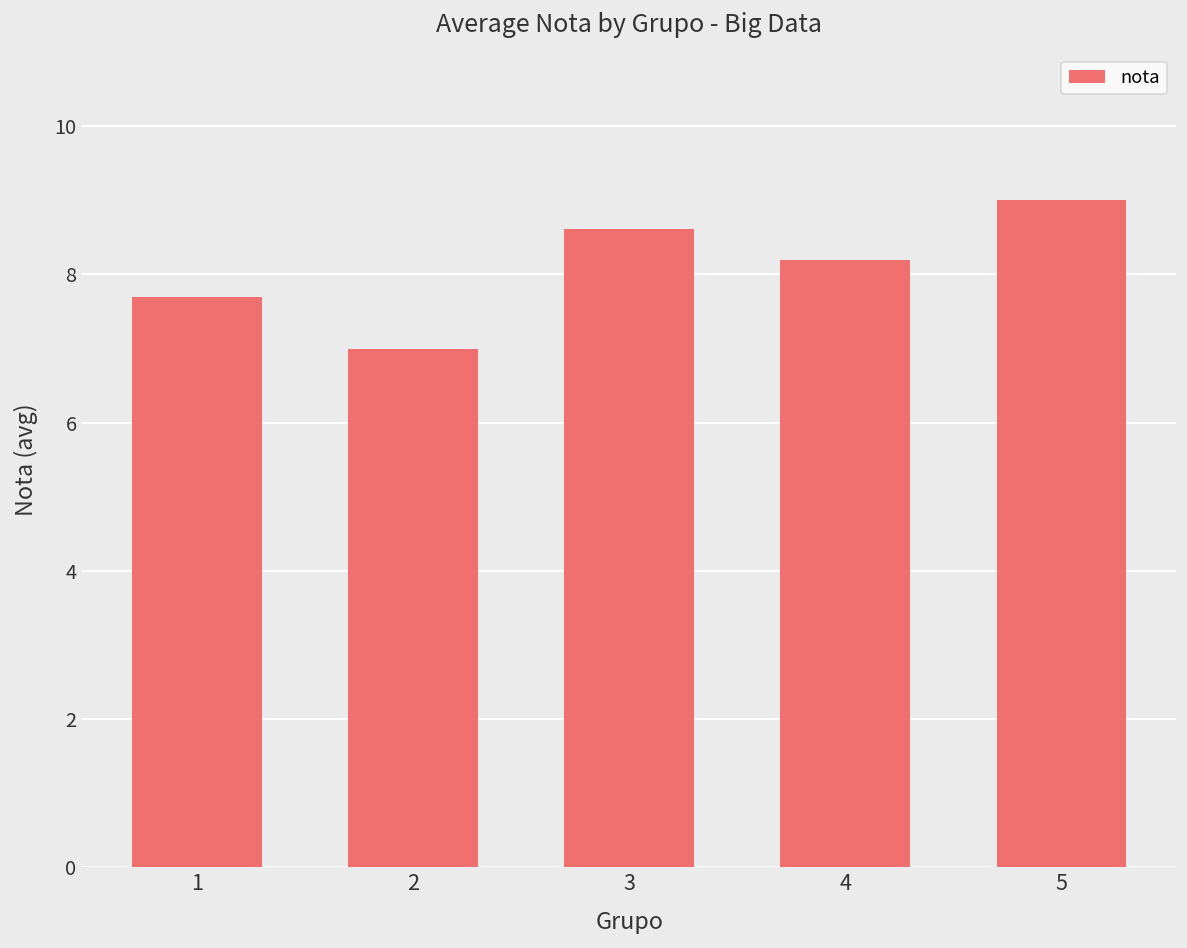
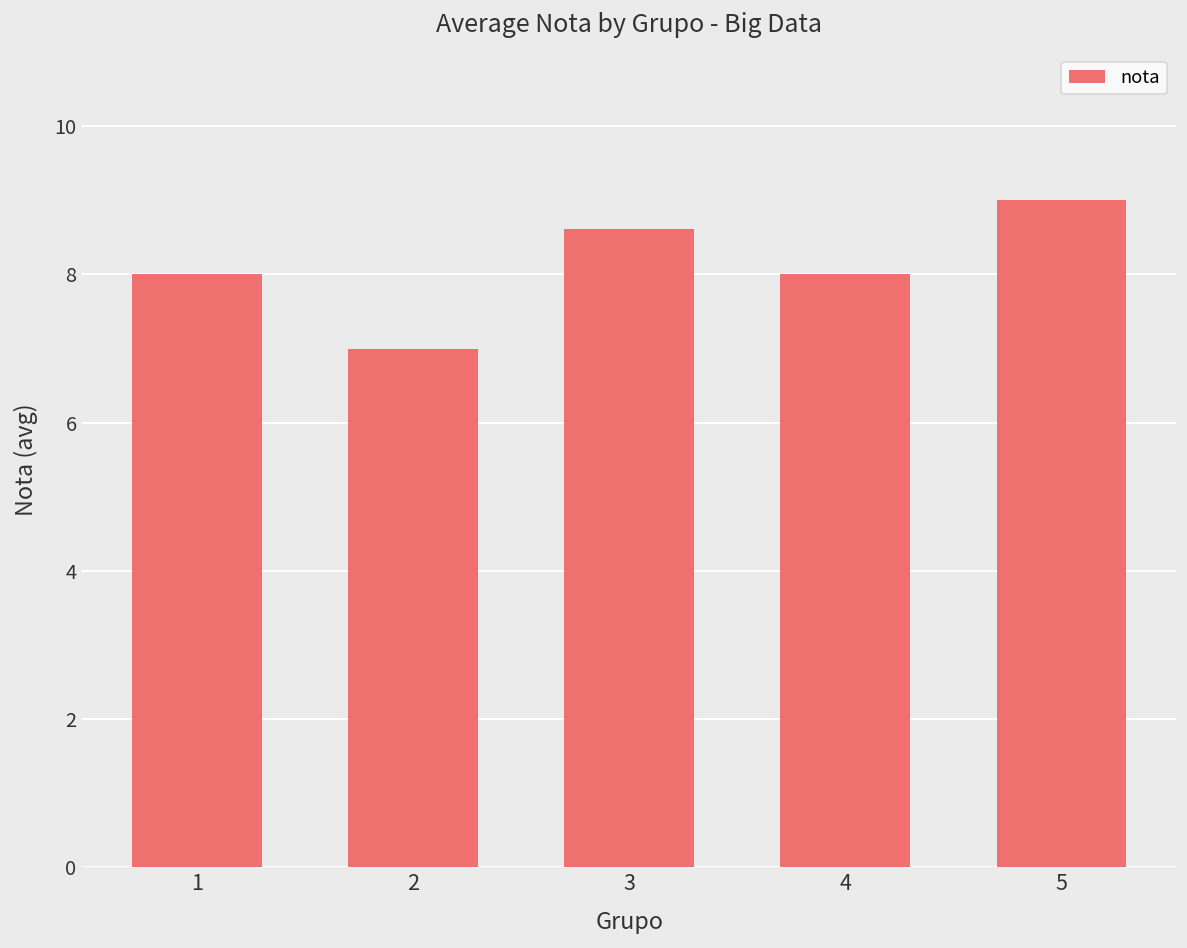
1: 7.7 -> 8.0
4: 8.2 -> 8.0
